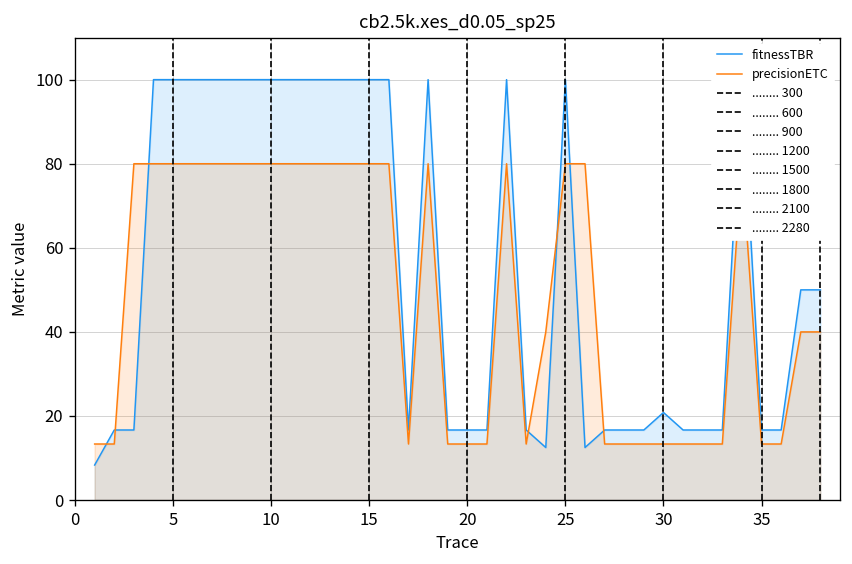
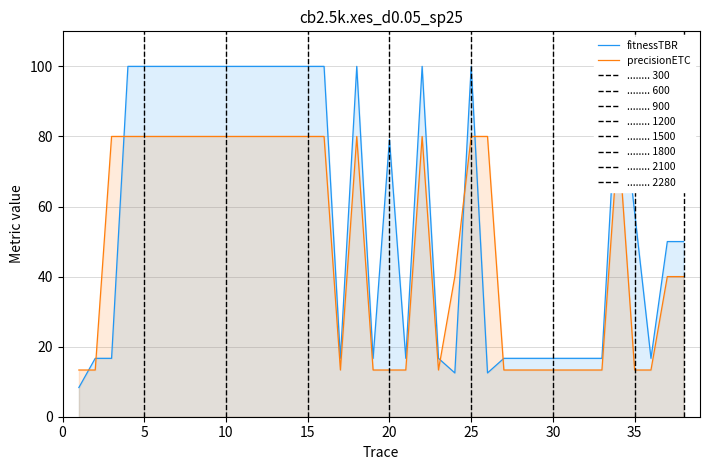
fitnessTBR, 20: 17 -> 79
fitnessTBR, 30: 21 -> 17
fitnessTBR, 35: 17 -> 58
